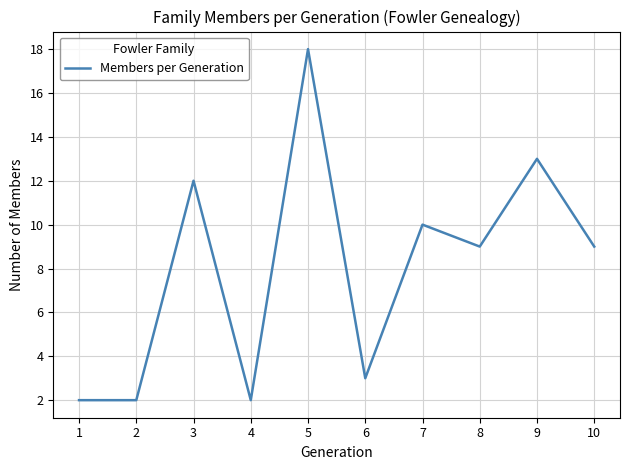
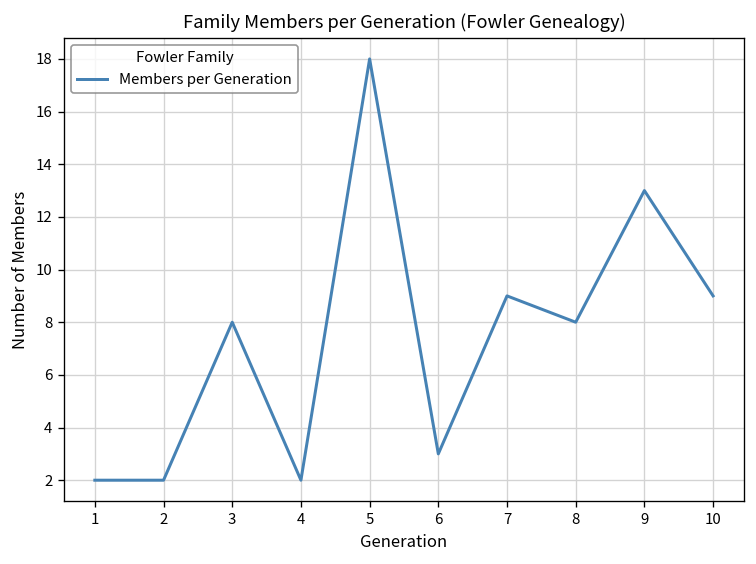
3: 12 -> 8
7: 10 -> 9
8: 9 -> 8
